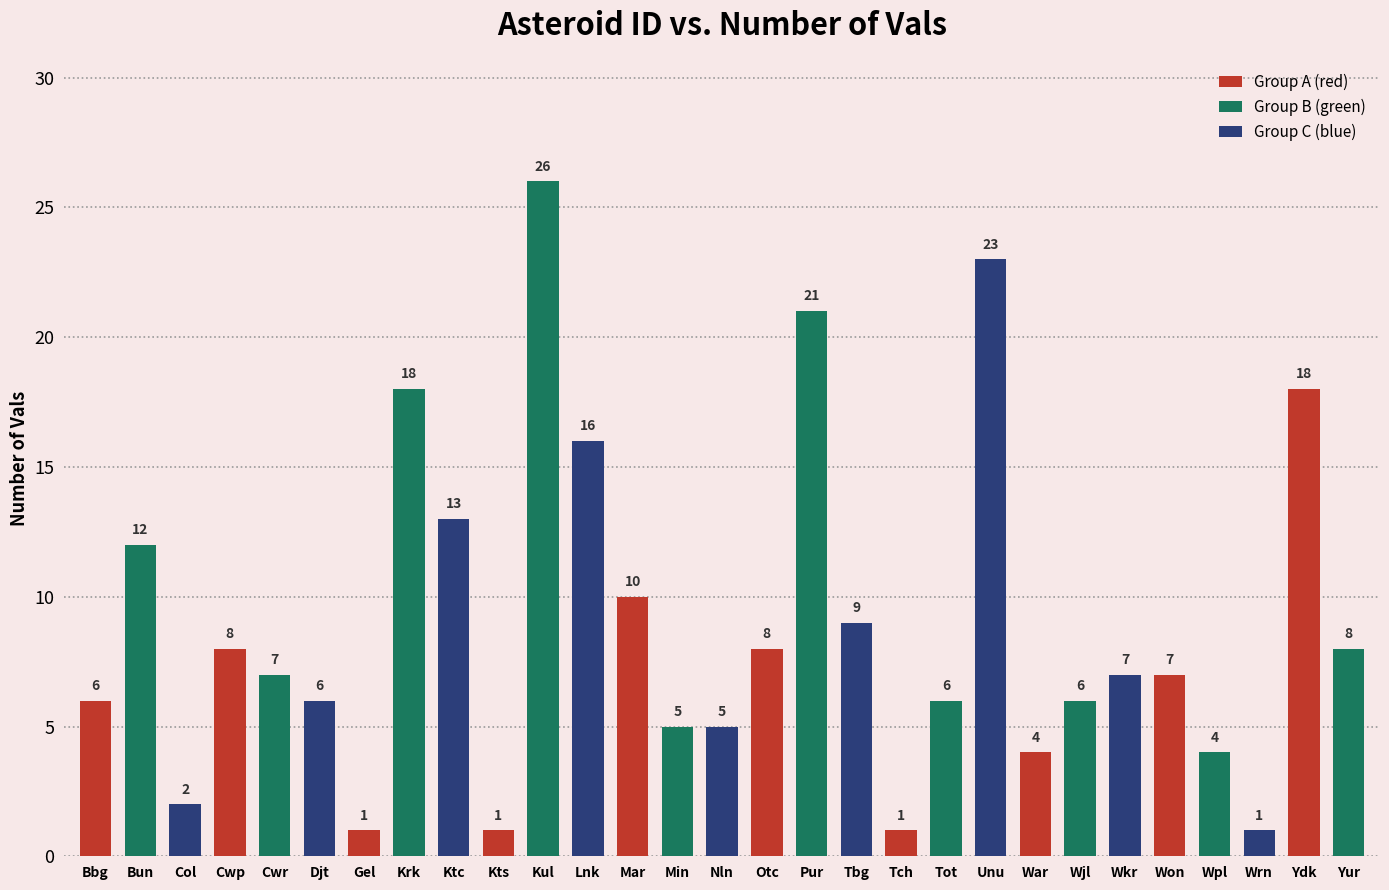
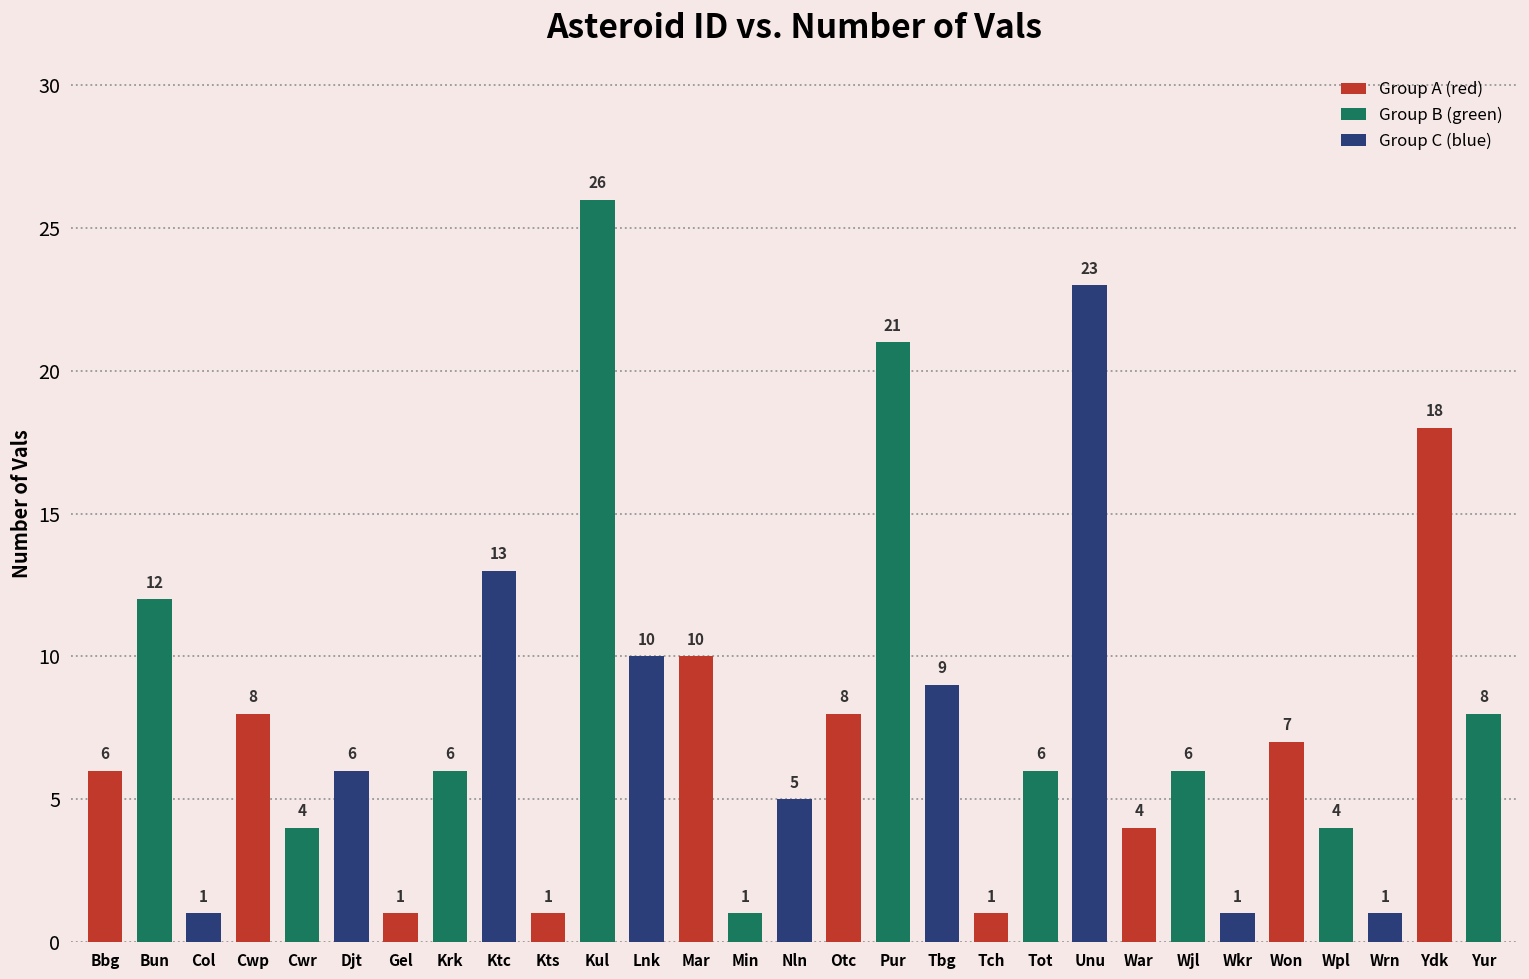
Col: 2 -> 1
Cwr: 7 -> 4
Krk: 18 -> 6
Lnk: 16 -> 10
Min: 5 -> 1
Wkr: 7 -> 1
